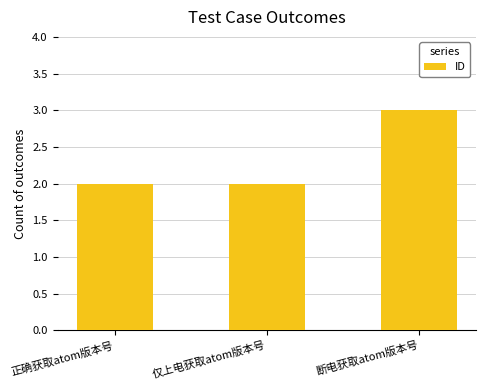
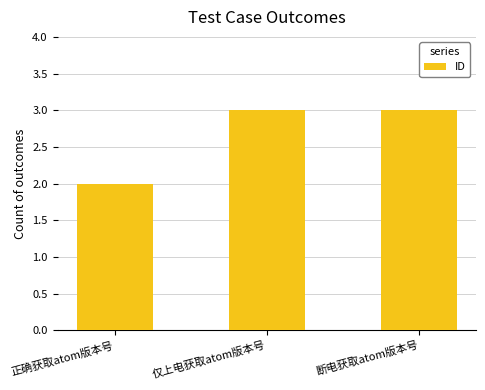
仅上电获取atom版本号: 2 -> 3
